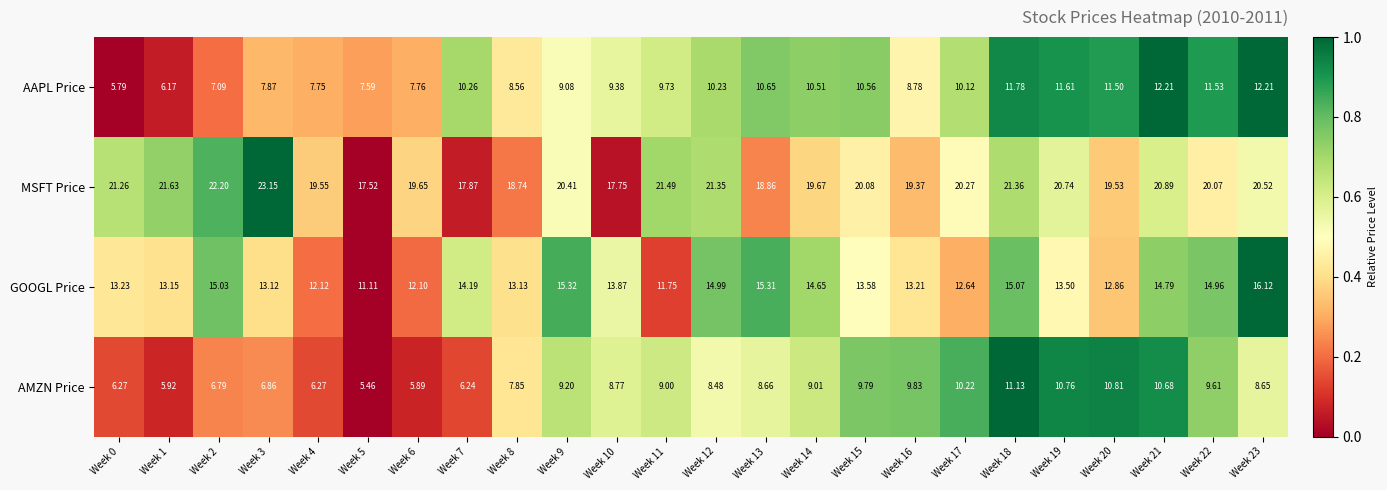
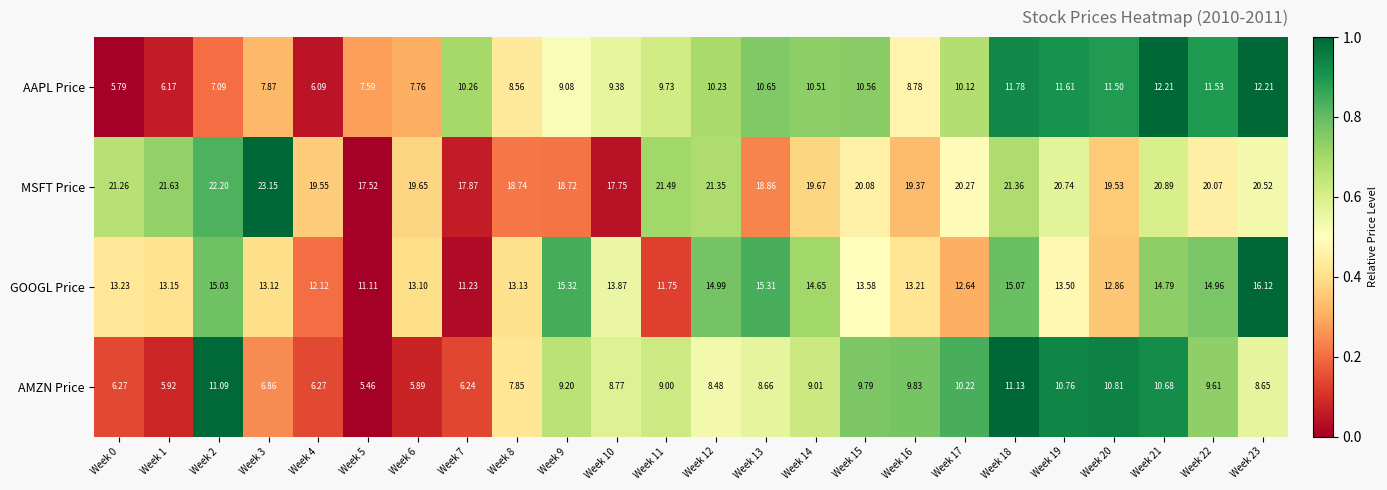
AAPL Price, Week 4: 7.75 -> 6.09
MSFT Price, Week 9: 20.41 -> 18.72
GOOGL Price, Week 6: 12.10 -> 13.10
GOOGL Price, Week 7: 14.19 -> 11.23
AMZN Price, Week 2: 6.79 -> 11.09
